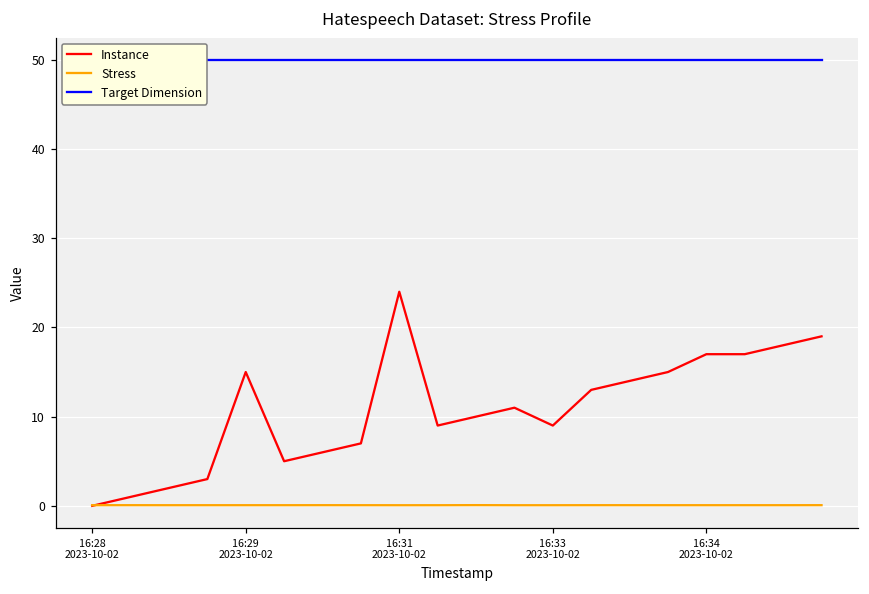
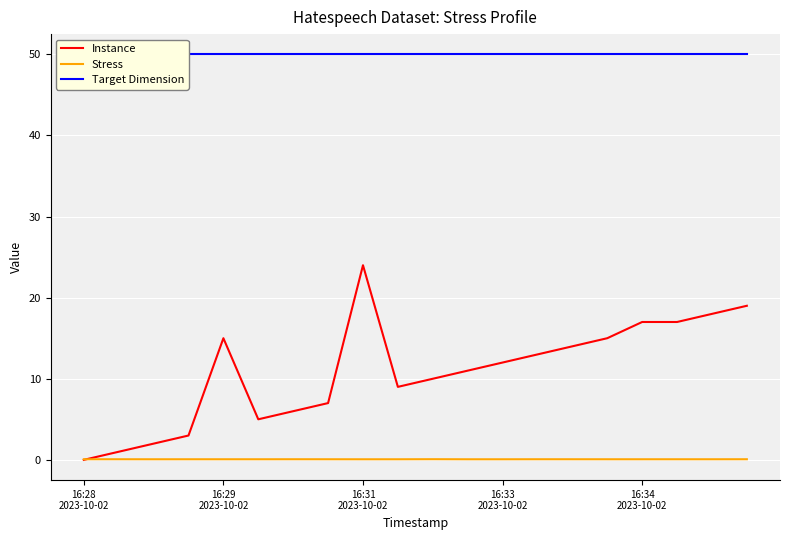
Instance, 16:33 2023-10-02: 9 -> 12
